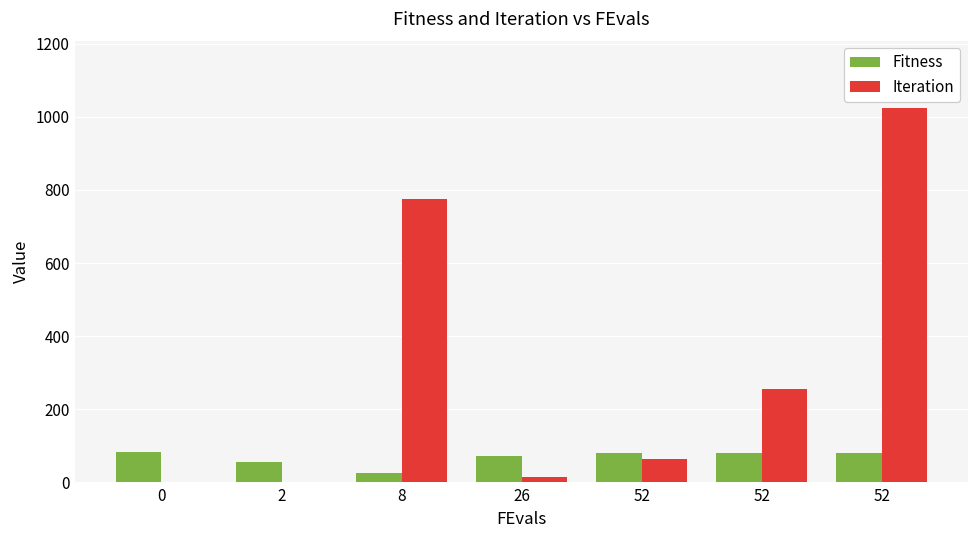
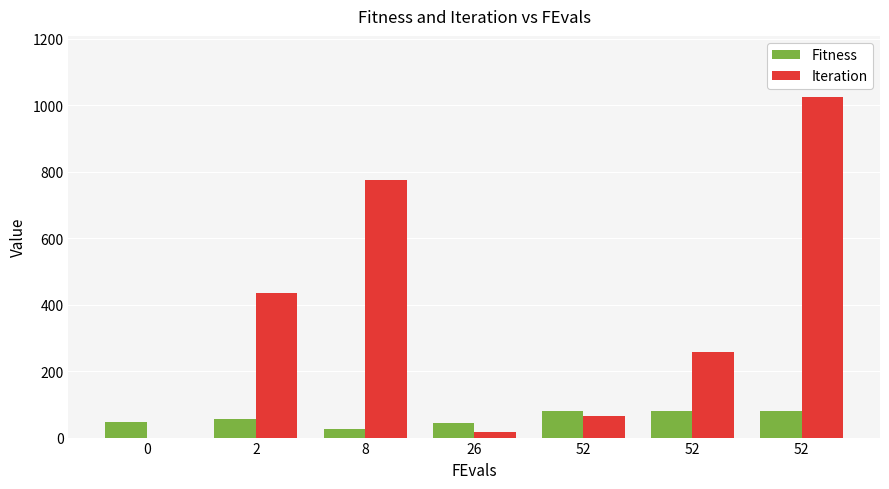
Fitness, 0: 80 -> 50
Iteration, 2: 0 -> 430
Fitness, 26: 70 -> 40
